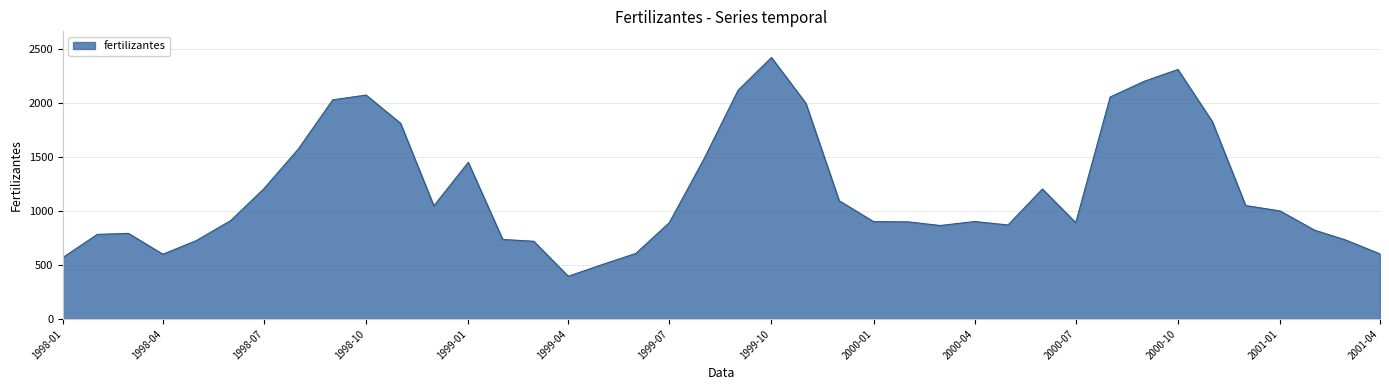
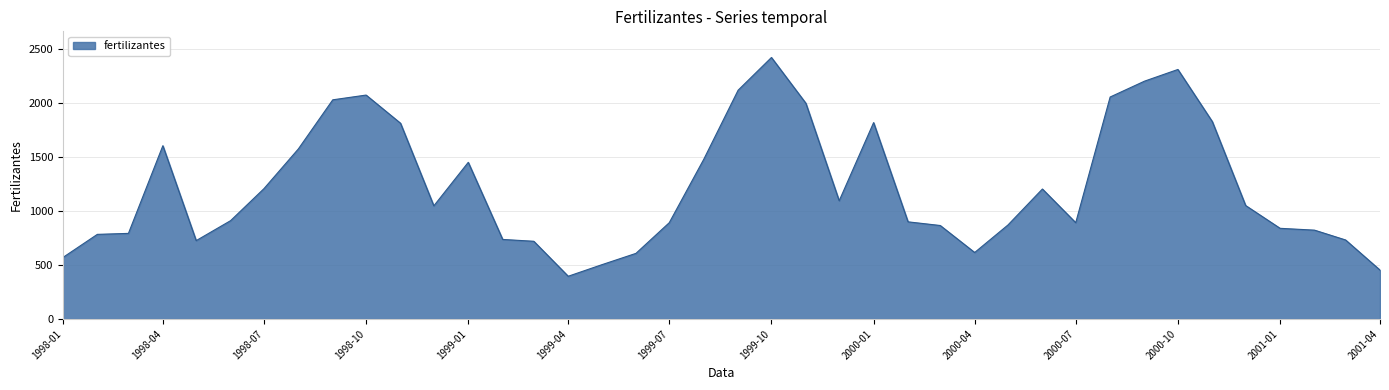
1998-04: 600 -> 1610
2000-01: 900 -> 1820
2000-04: 900 -> 620
2001-01: 1000 -> 840
2001-04: 600 -> 450
